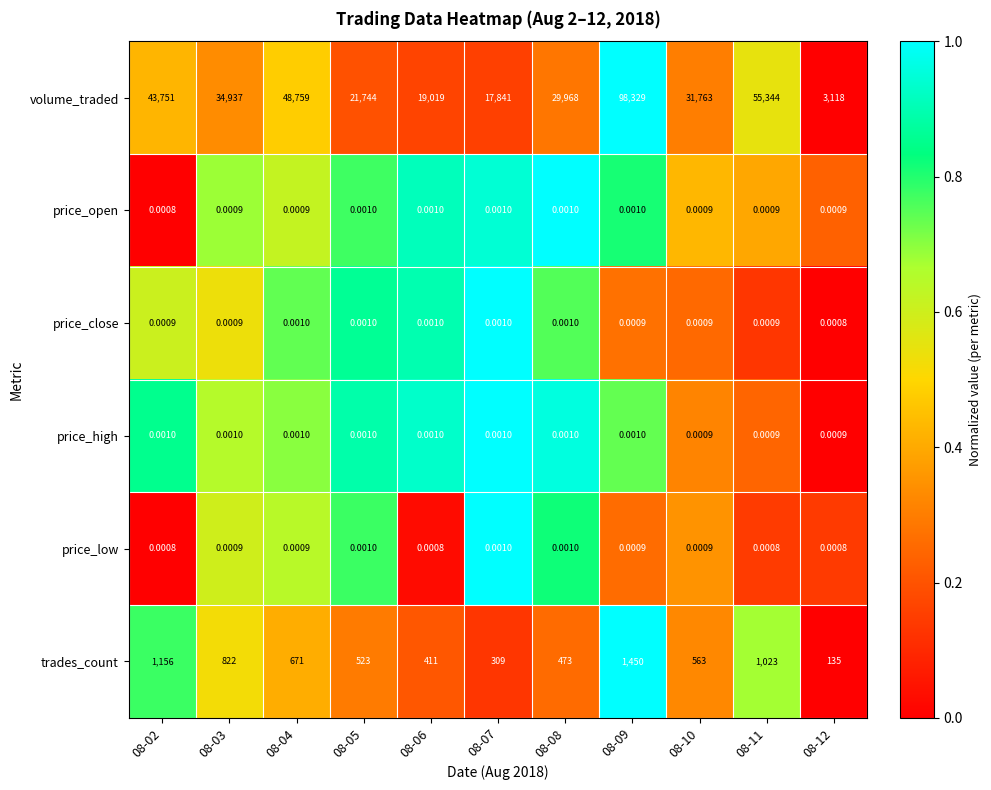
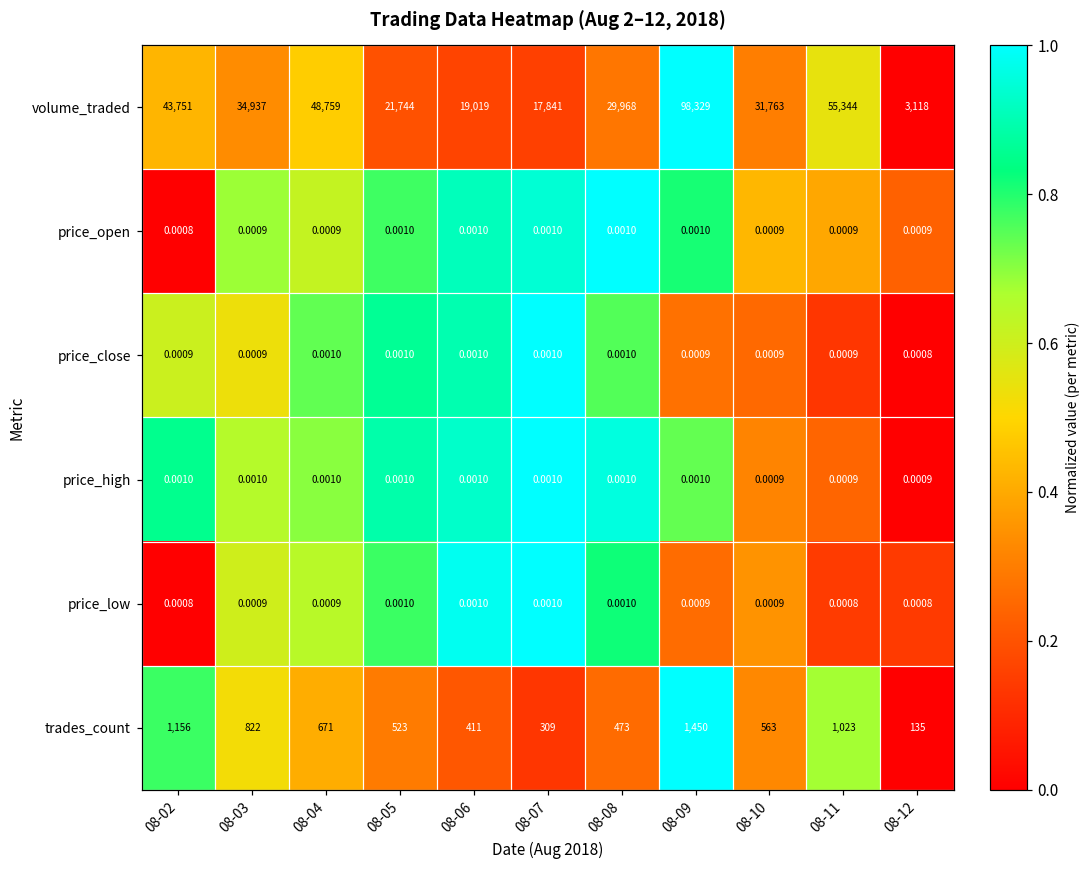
price_low, 08-06: 0.0008 -> 0.0010
